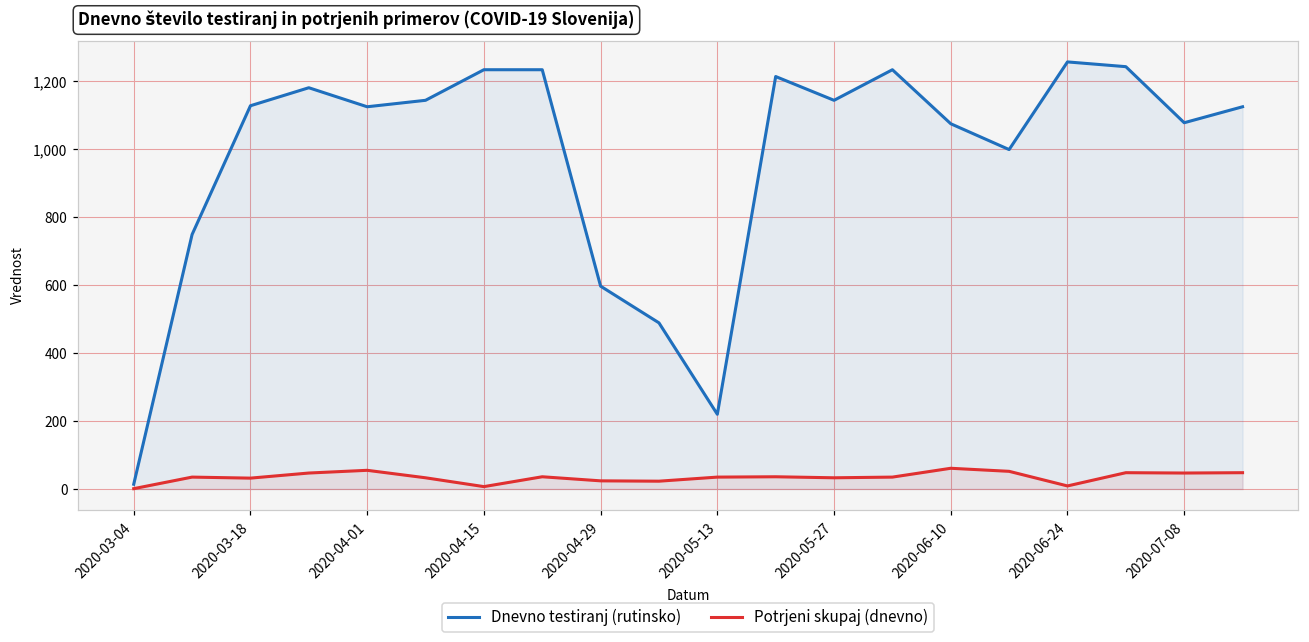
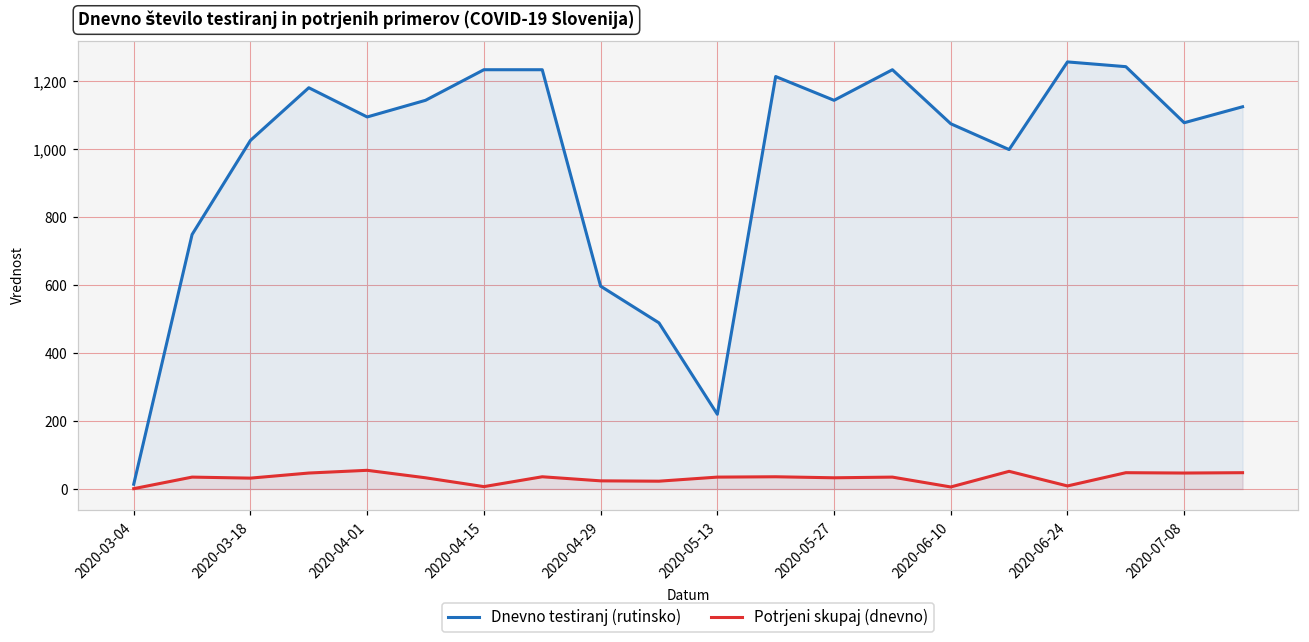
Dnevno testiranj (rutinsko), 2020-03-18: 1,130 -> 1,030
Dnevno testiranj (rutinsko), 2020-04-01: 1,130 -> 1,100
Potrjeni skupaj (dnevno), 2020-06-10: 60 -> 10
